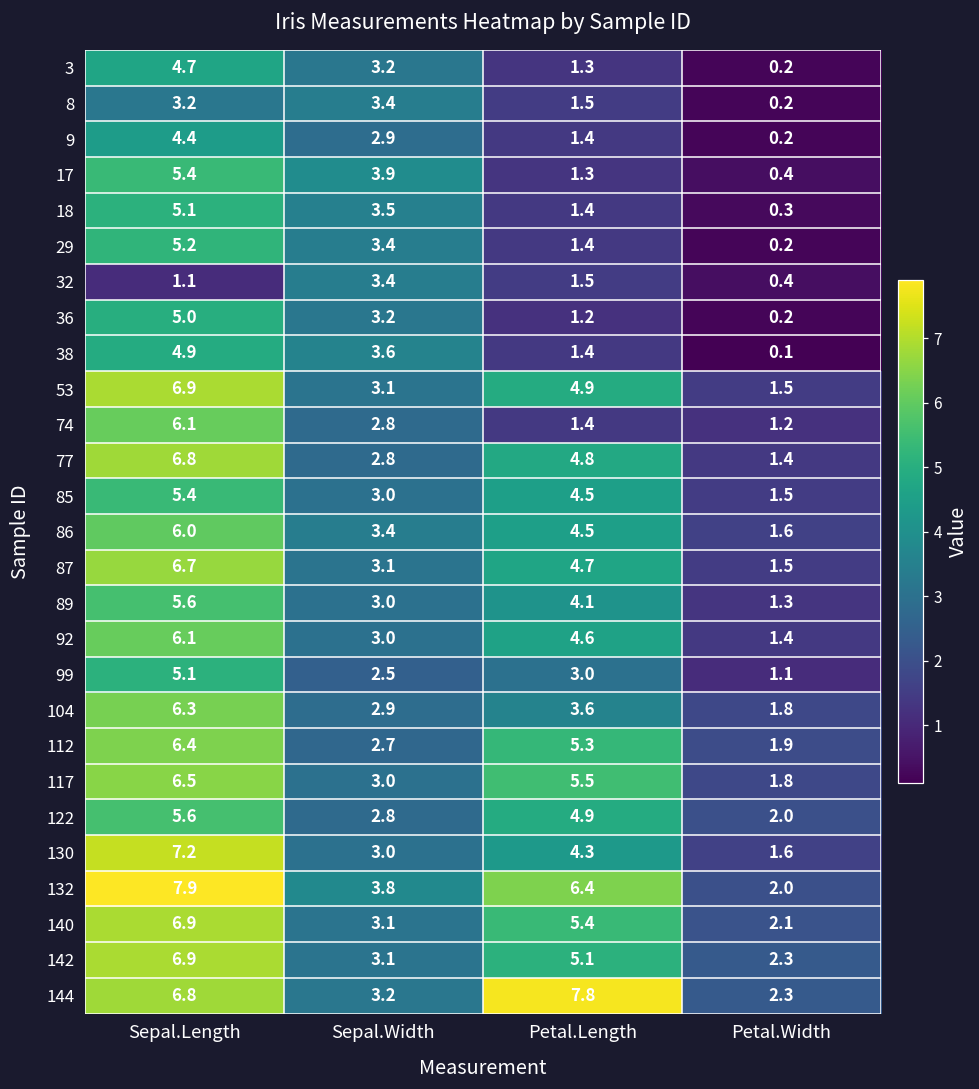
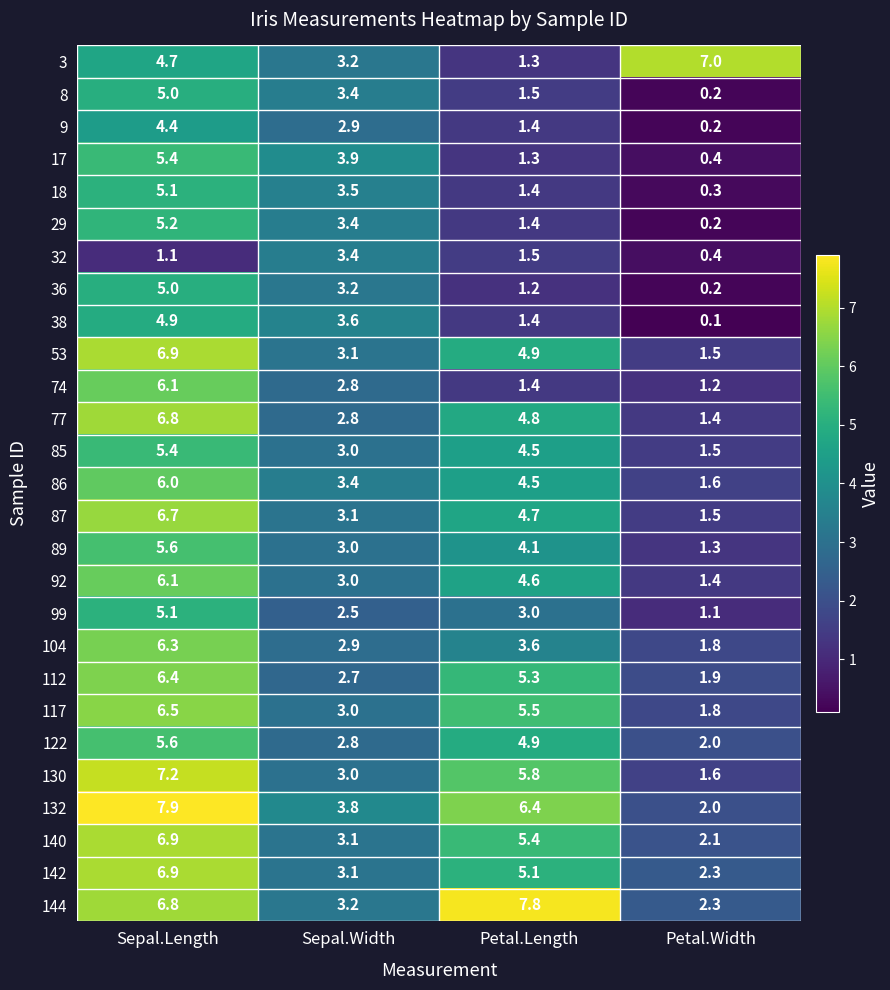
3, Petal.Width: 0.2 -> 7.0
8, Sepal.Length: 3.2 -> 5.0
130, Petal.Length: 4.3 -> 5.8
